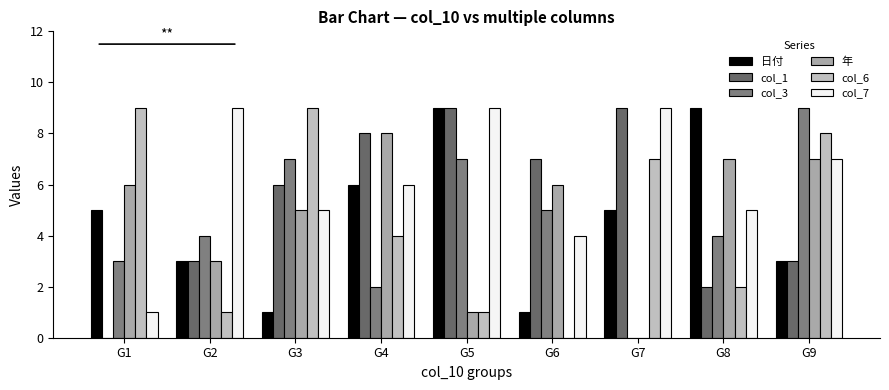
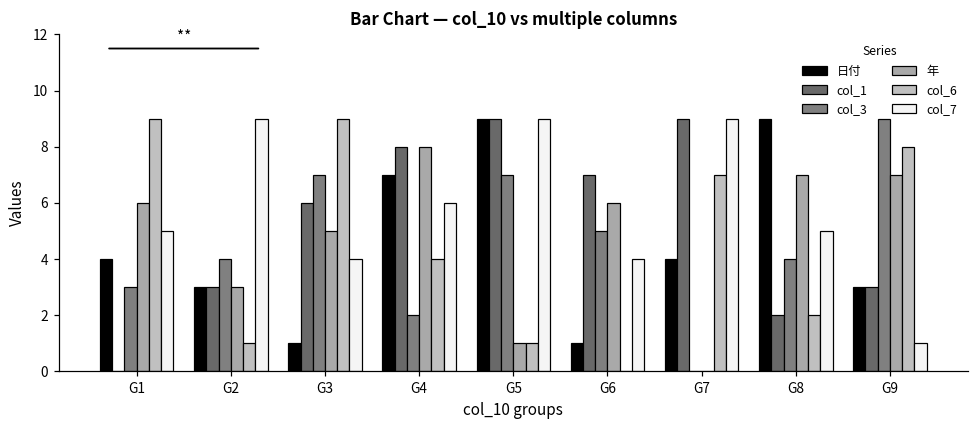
日付, G1: 5 -> 4
col_7, G1: 1 -> 5
col_7, G3: 5 -> 4
日付, G4: 6 -> 7
日付, G7: 5 -> 4
col_7, G9: 7 -> 1
